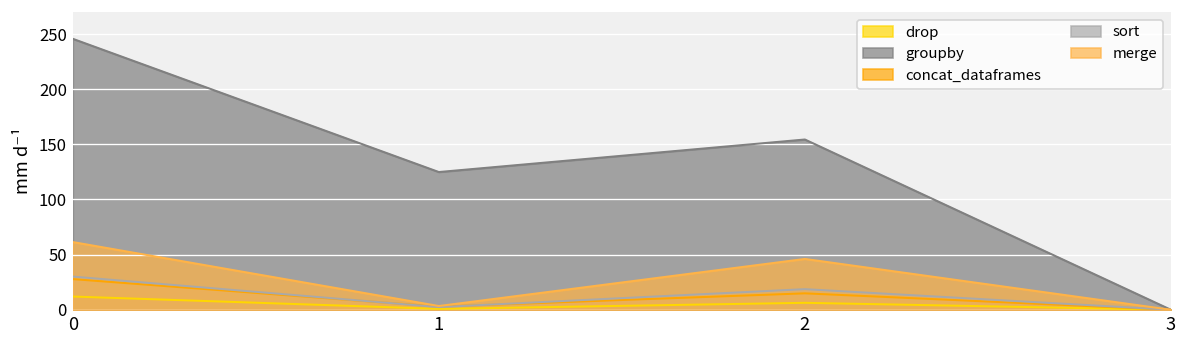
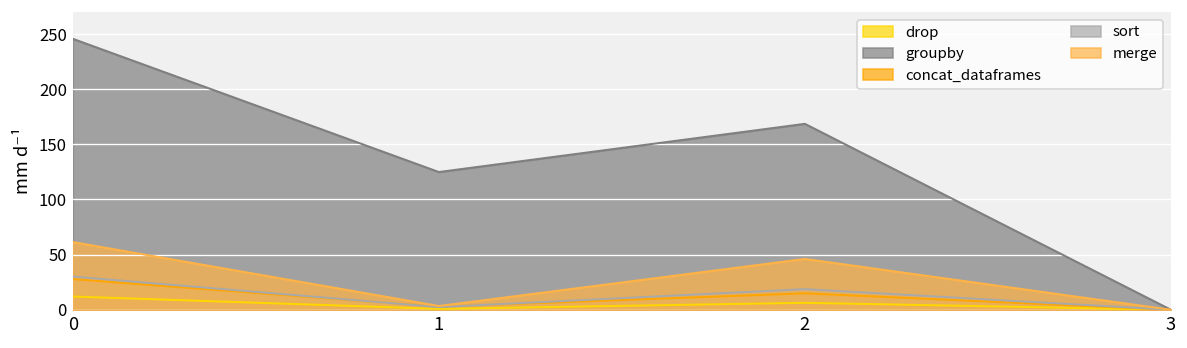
groupby, 2: 150 -> 170
